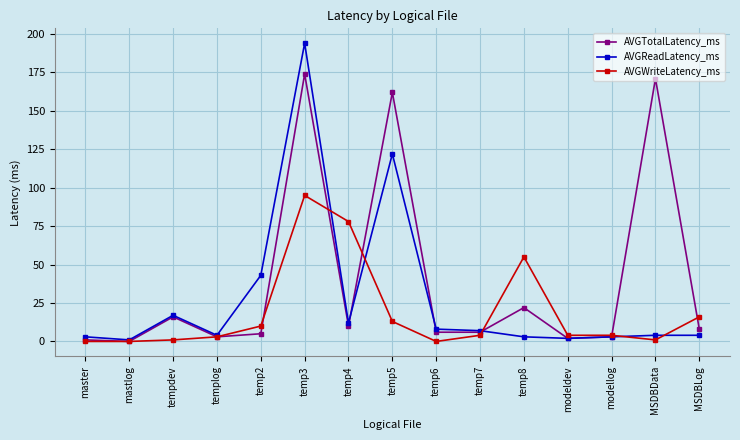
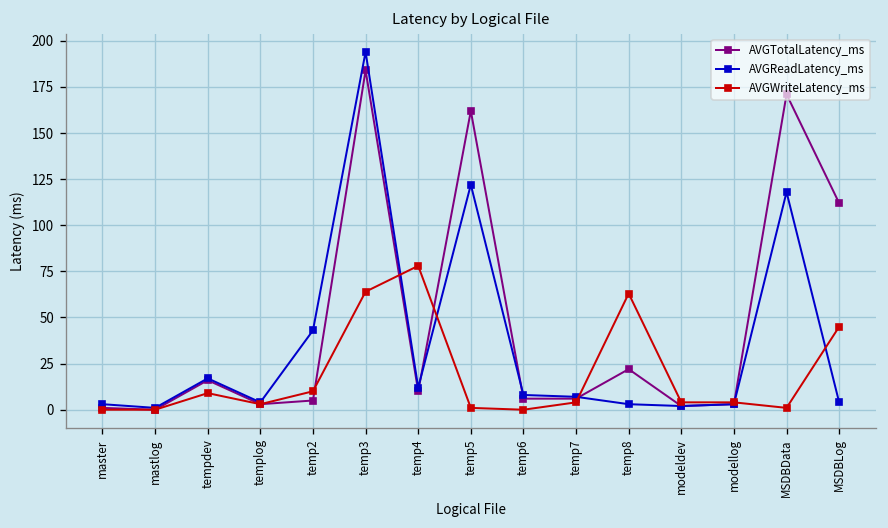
AVGWriteLatency_ms, tempdev: 1 -> 9
AVGTotalLatency_ms, temp3: 174 -> 184
AVGWriteLatency_ms, temp3: 95 -> 64
AVGWriteLatency_ms, temp5: 13 -> 1
AVGWriteLatency_ms, temp8: 55 -> 63
AVGReadLatency_ms, MSDBData: 4 -> 118
AVGTotalLatency_ms, MSDBLog: 8 -> 112
AVGWriteLatency_ms, MSDBLog: 16 -> 45
